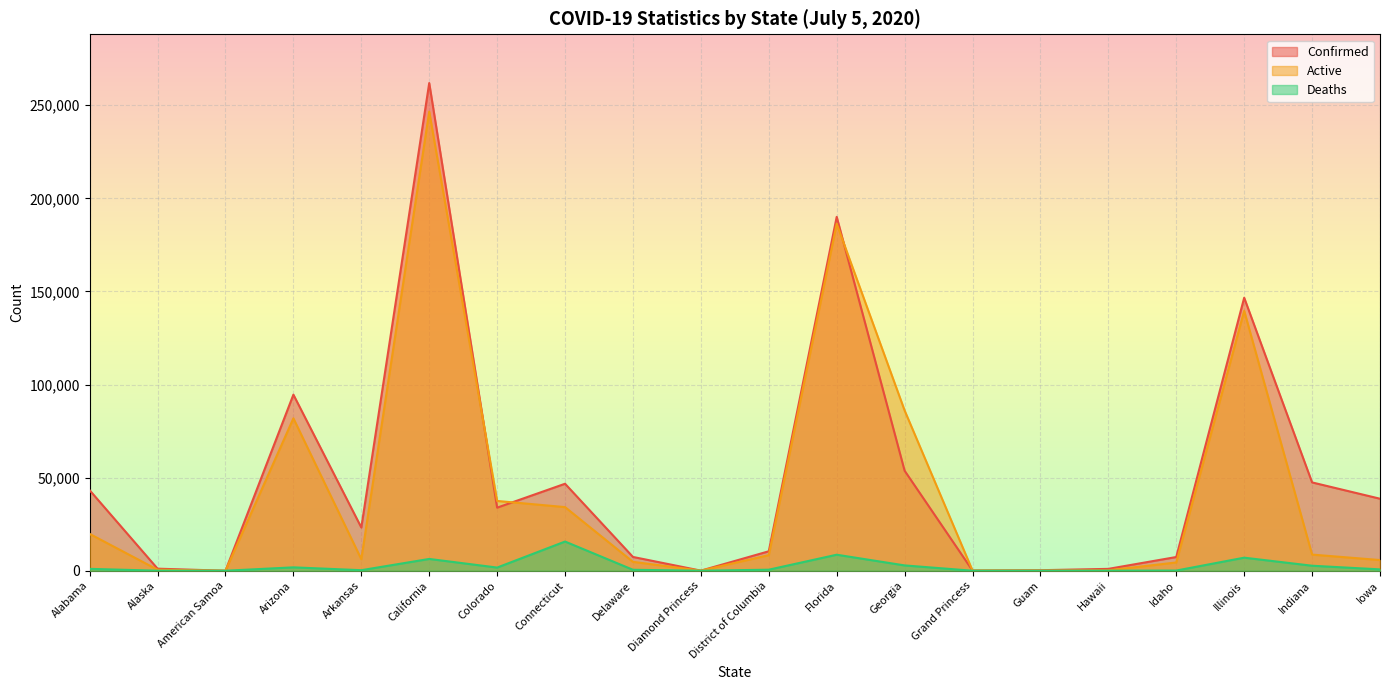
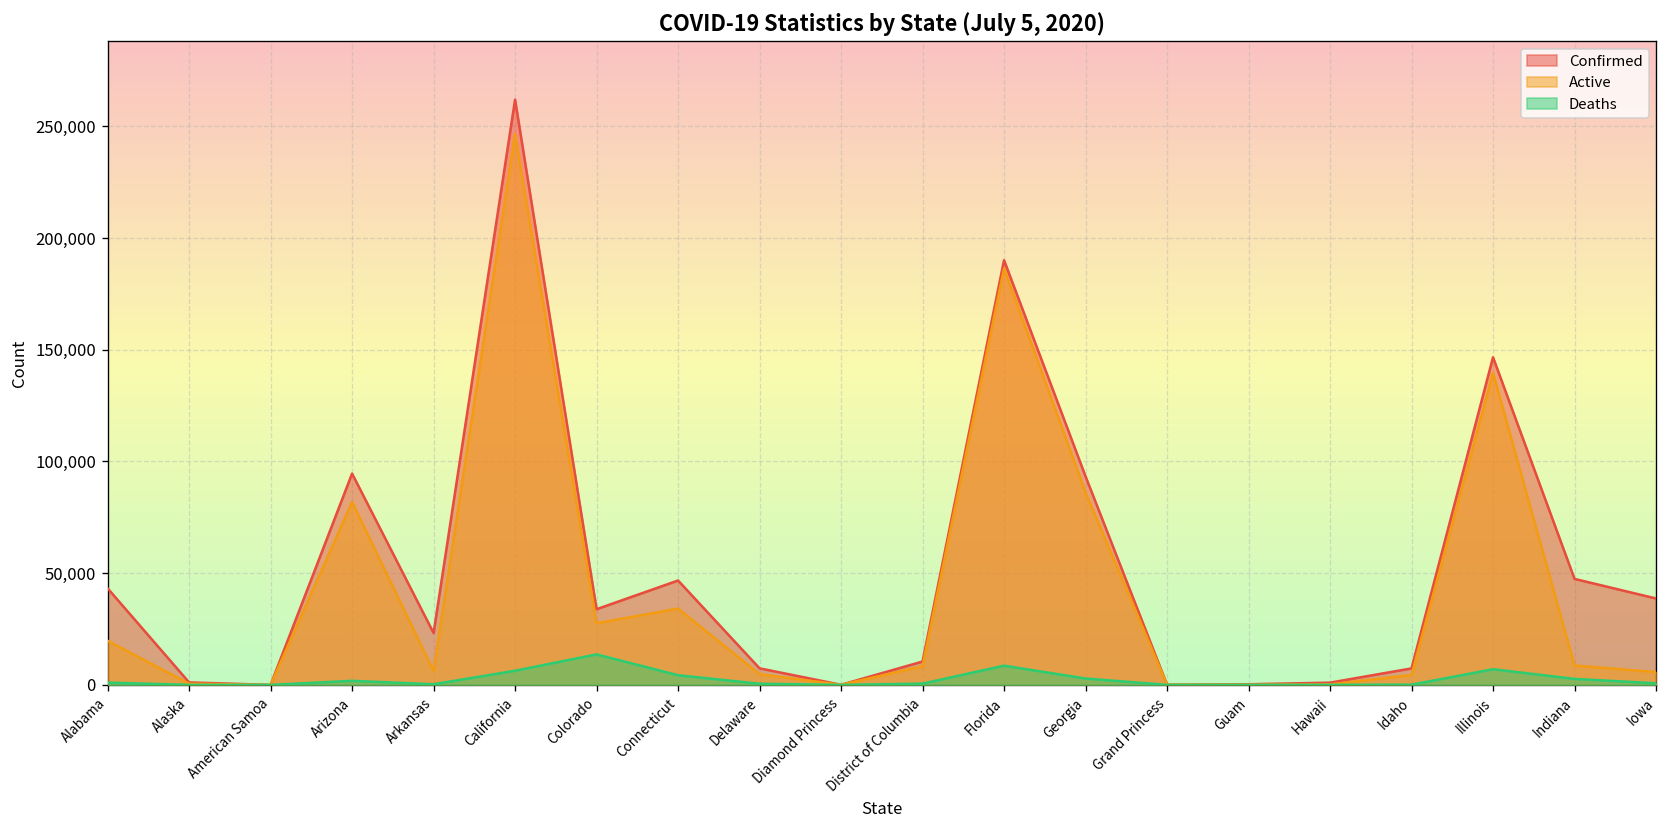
Active, Colorado: 37,000 -> 28,000
Deaths, Colorado: 2,000 -> 14,000
Deaths, Connecticut: 16,000 -> 4,000
Confirmed, Georgia: 54,000 -> 93,000
